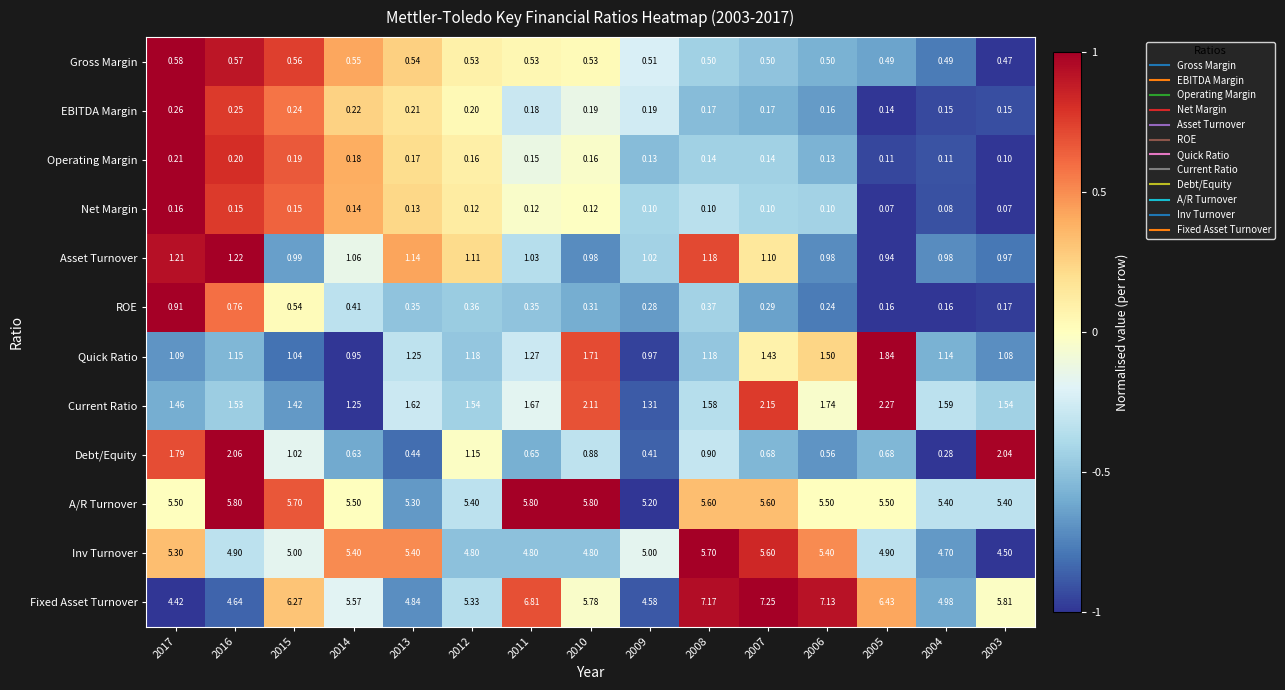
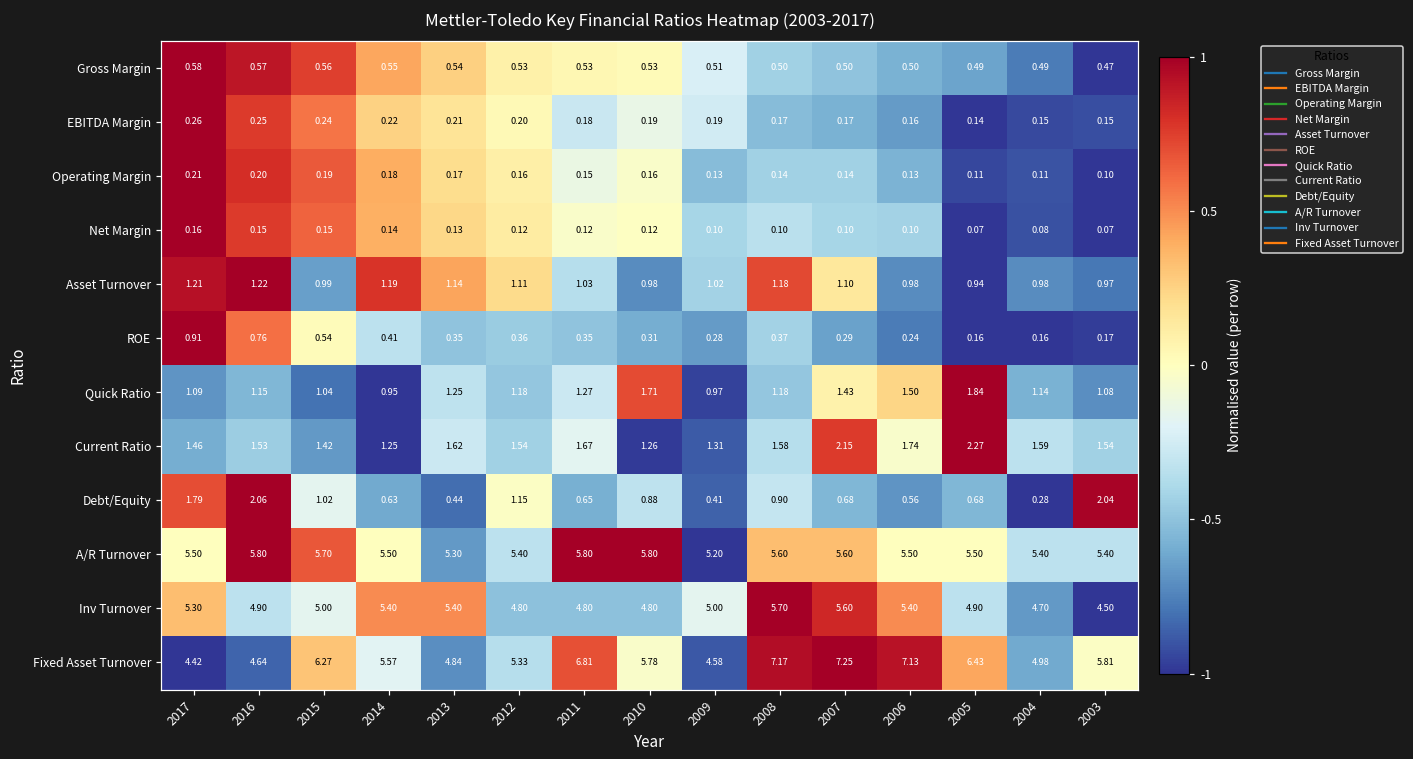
Asset Turnover, 2014: 1.06 -> 1.19
Current Ratio, 2010: 2.11 -> 1.26
